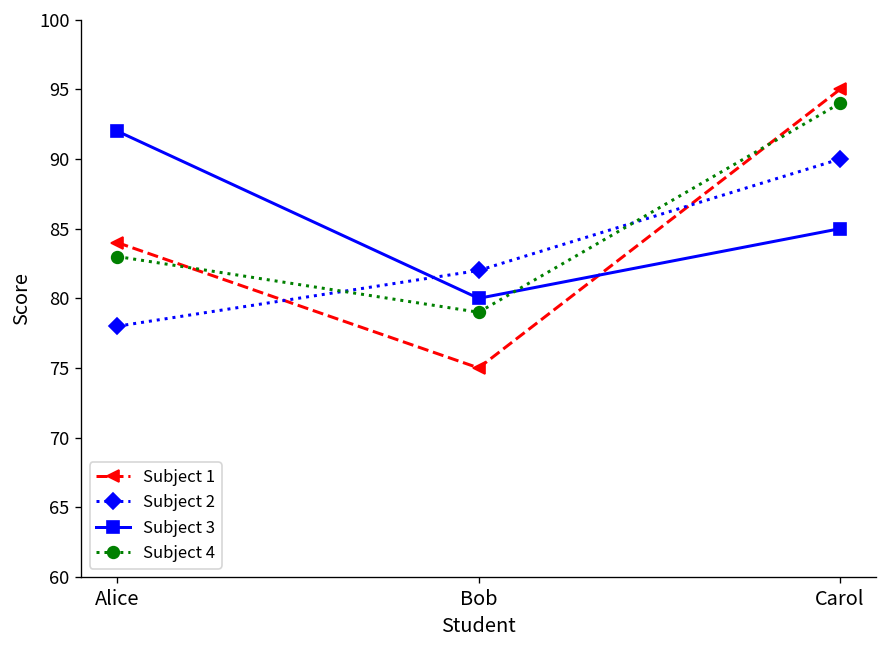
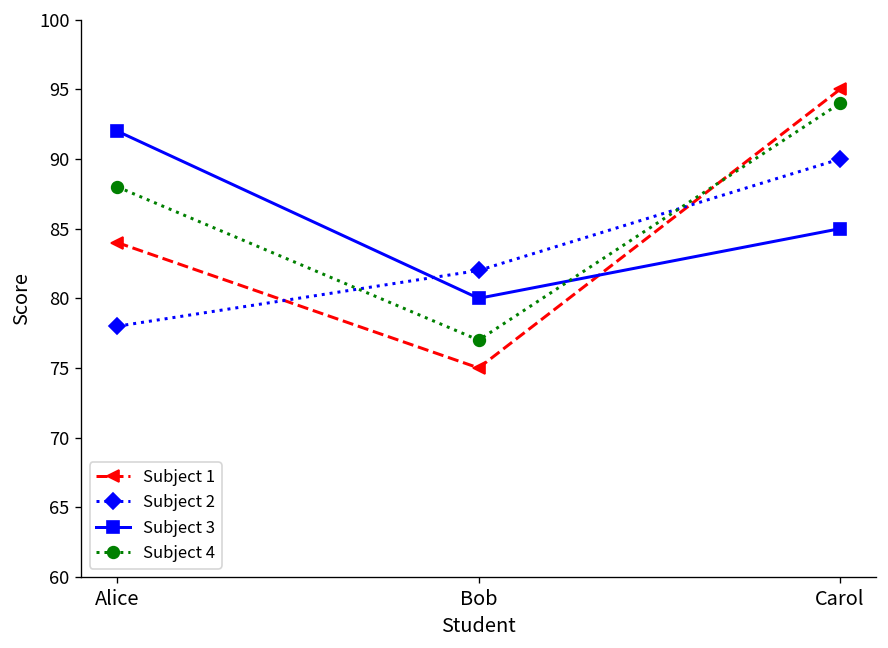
Subject 4, Alice: 83 -> 88
Subject 4, Bob: 79 -> 77
